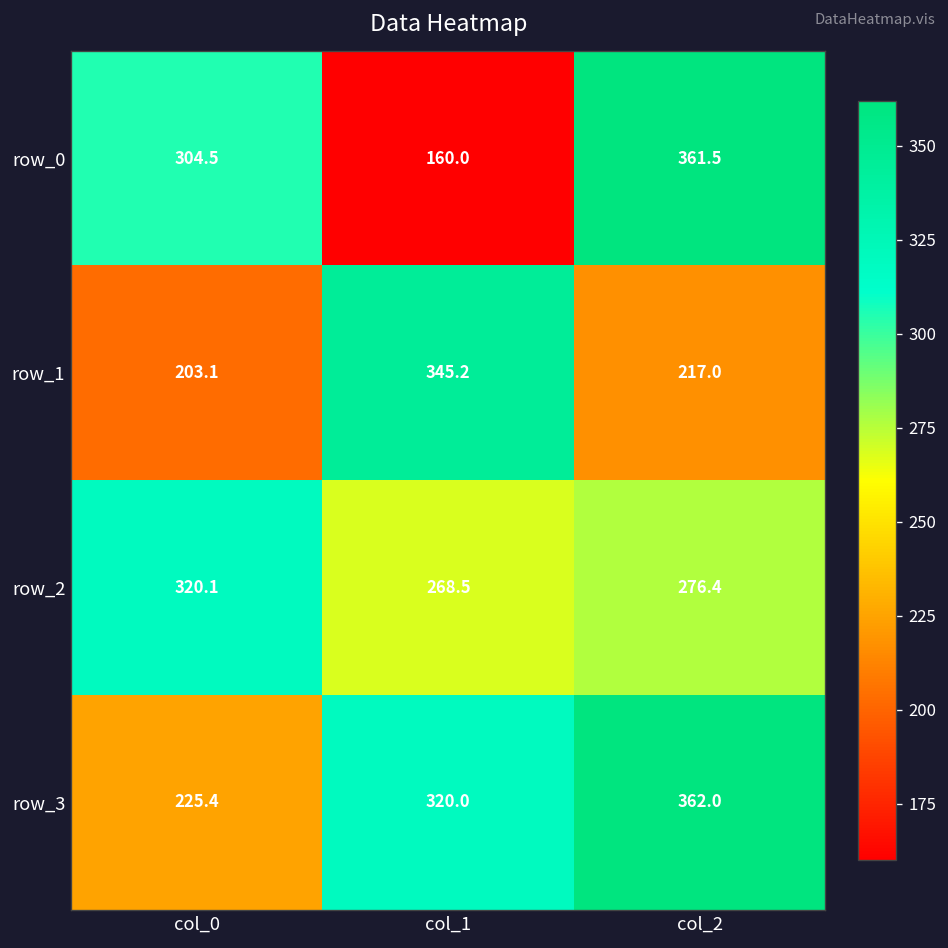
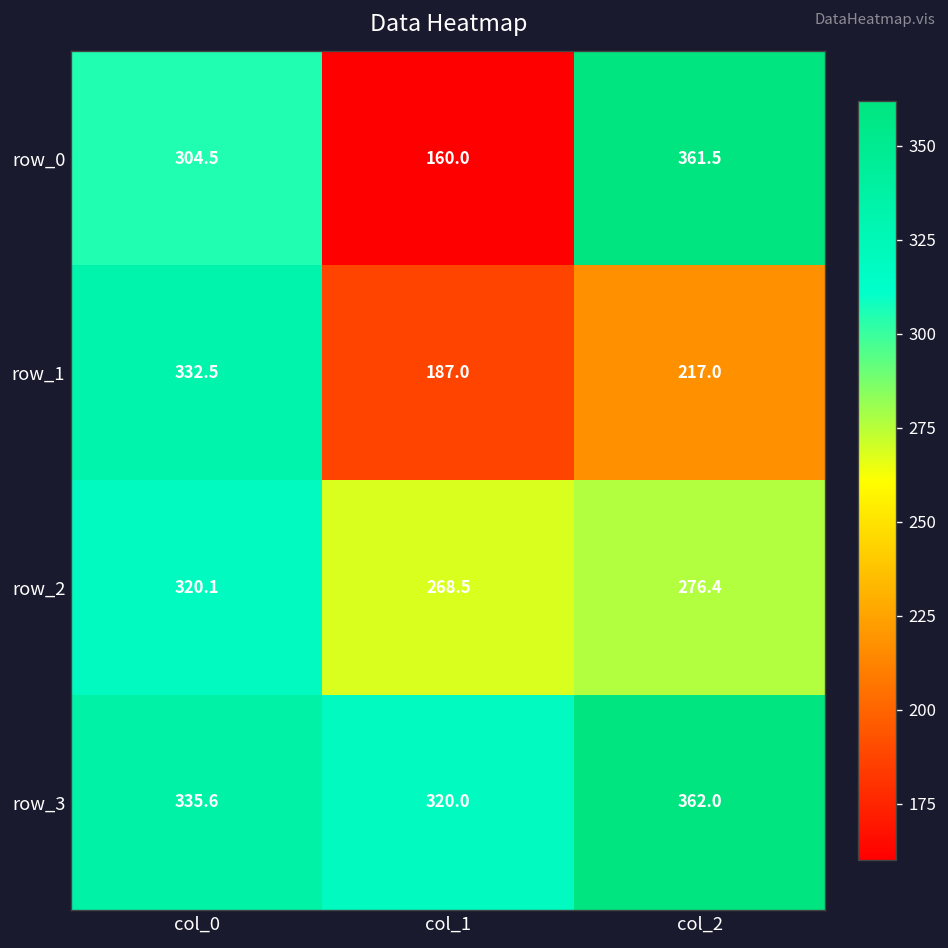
row_1, col_0: 203.1 -> 332.5
row_1, col_1: 345.2 -> 187.0
row_3, col_0: 225.4 -> 335.6
